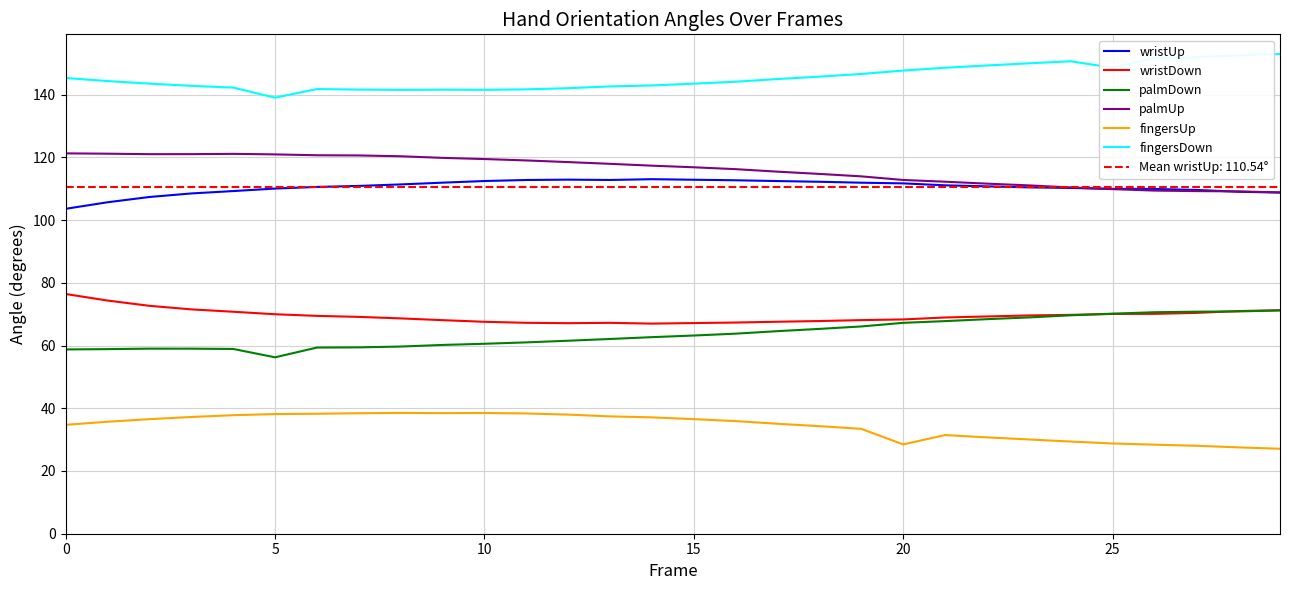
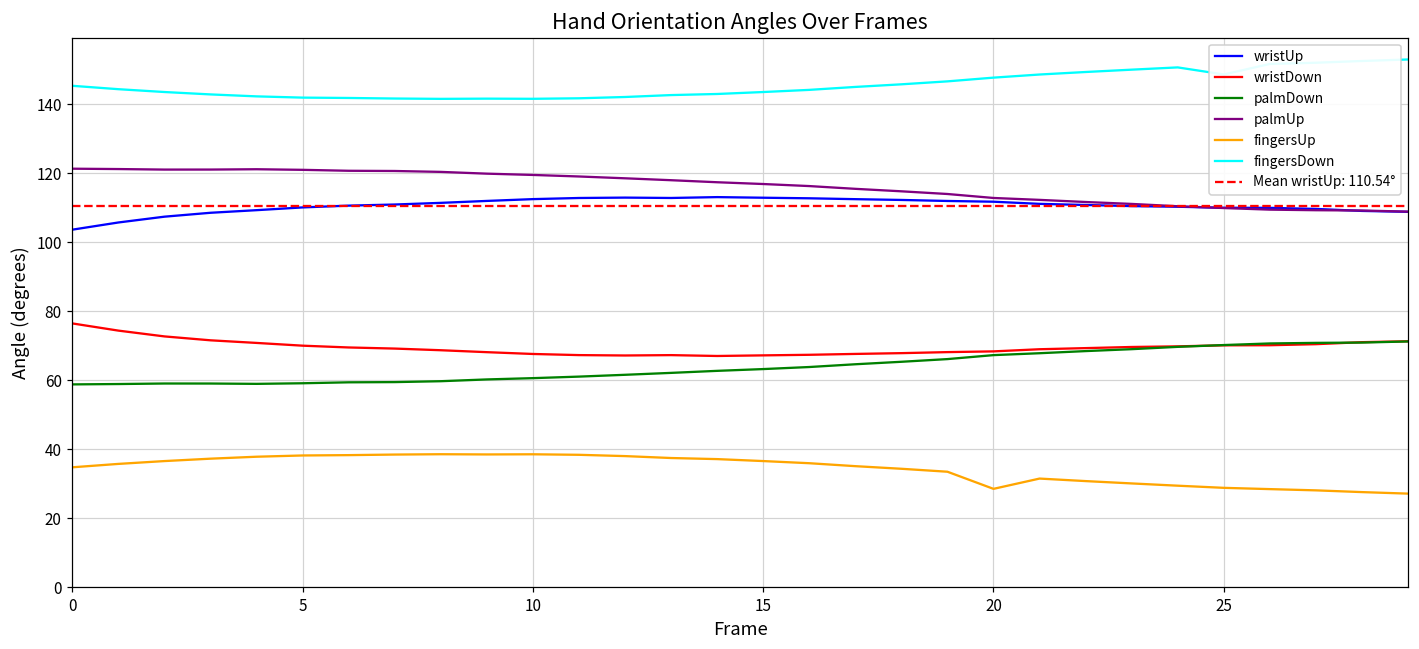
palmDown, 5: 56 -> 59
fingersDown, 5: 139 -> 142
